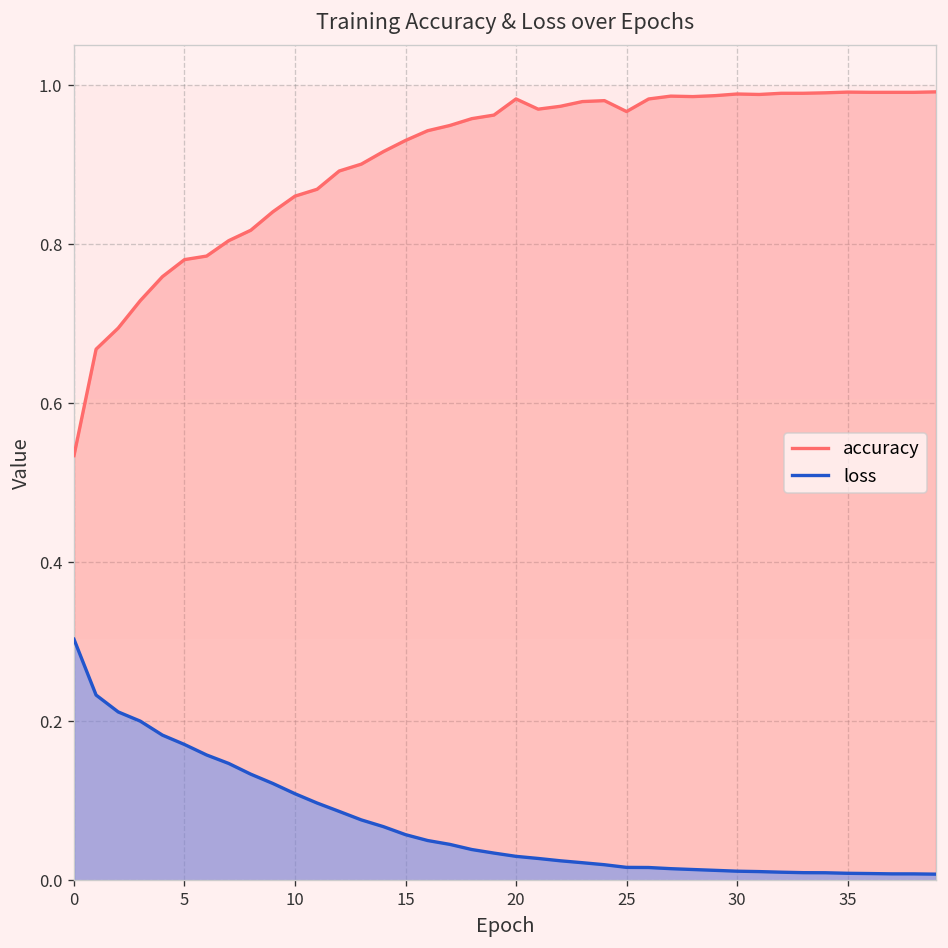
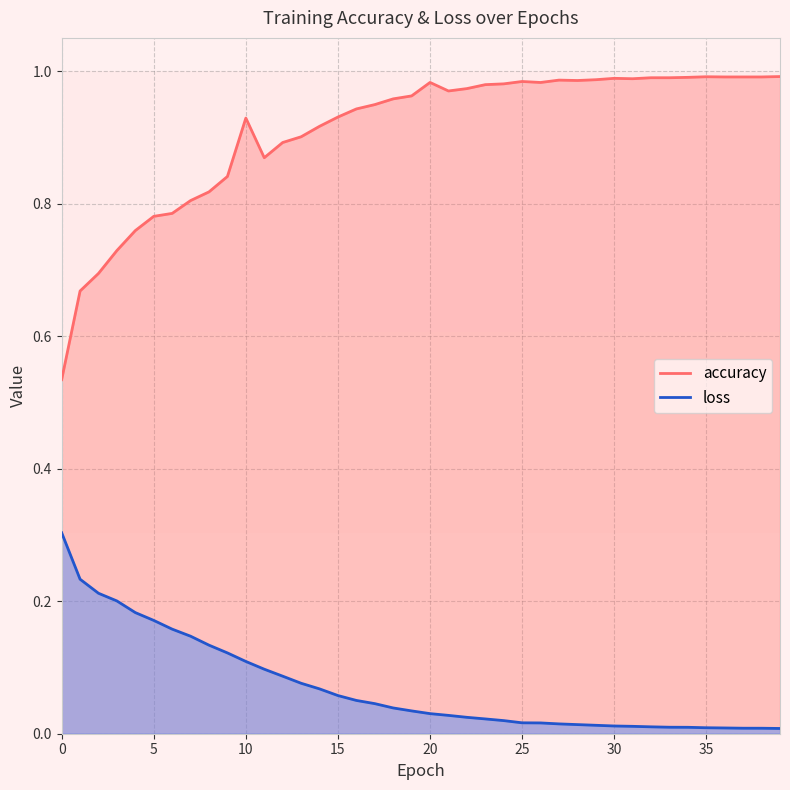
accuracy, 10: 0.86 -> 0.93
accuracy, 25: 0.97 -> 0.98
